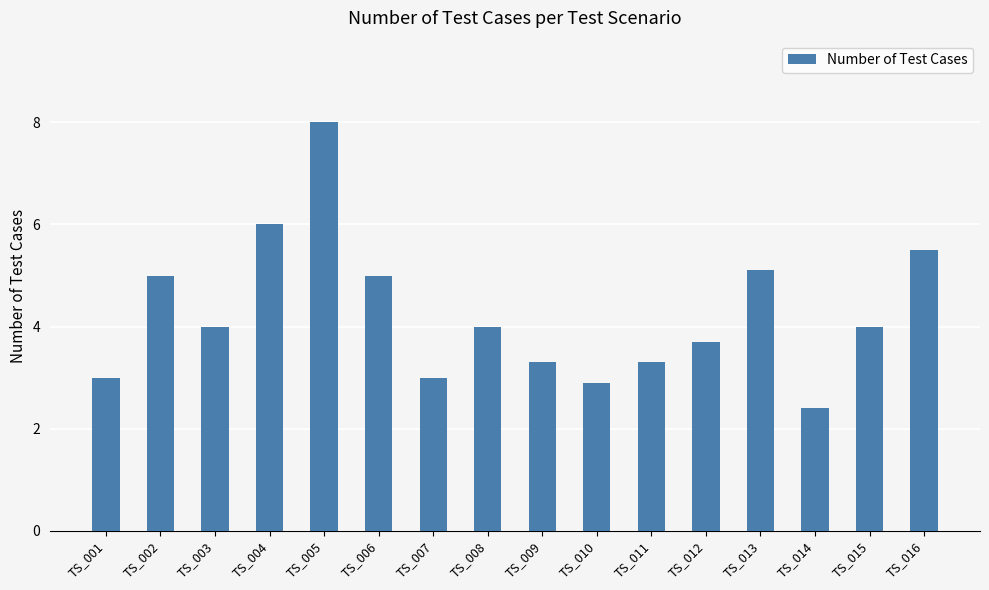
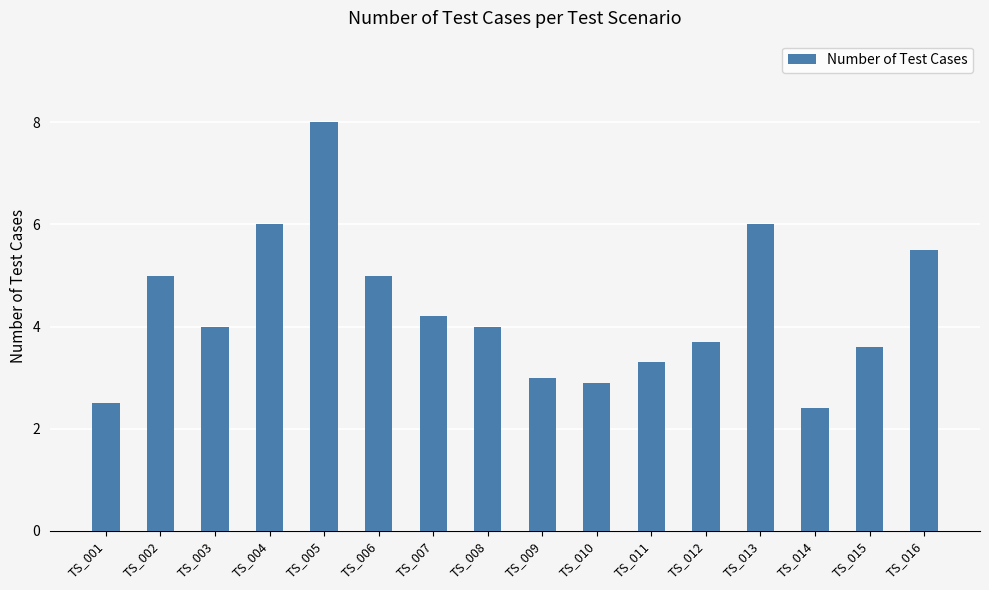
TS_001: 3.0 -> 2.5
TS_007: 3.0 -> 4.2
TS_009: 3.3 -> 3.0
TS_013: 5.1 -> 6.0
TS_015: 4.0 -> 3.6
